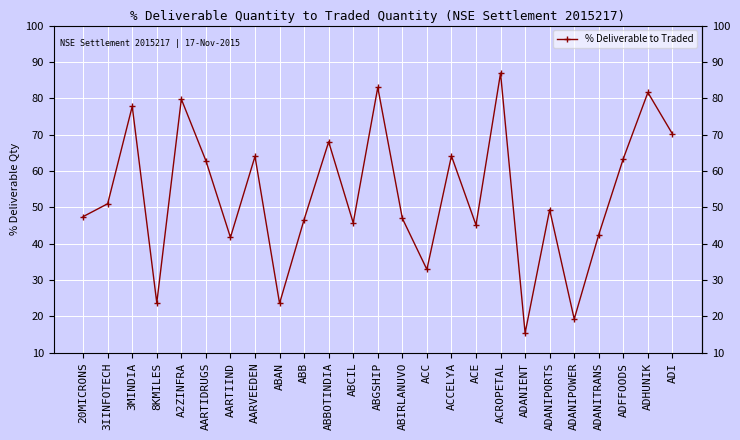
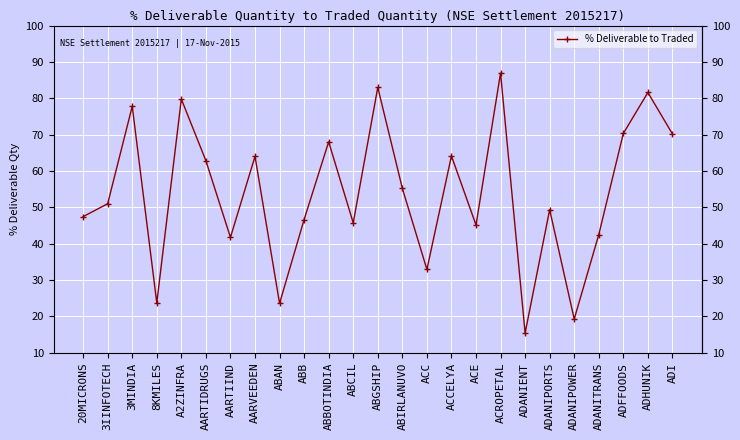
ABIRLANUVO: 47 -> 55
ADFFOODS: 63 -> 70
